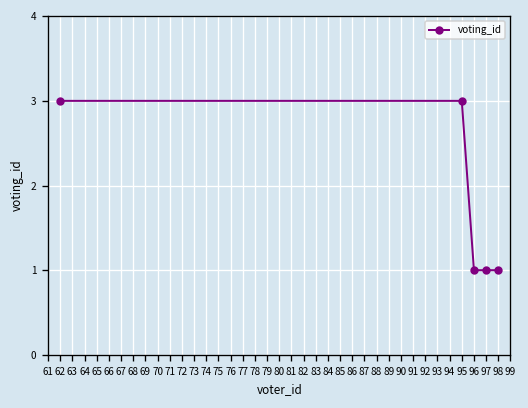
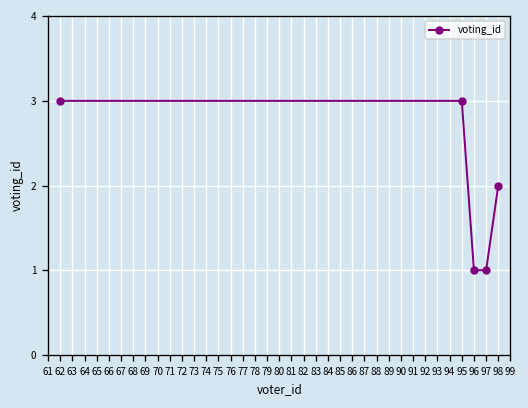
98: 1 -> 2
